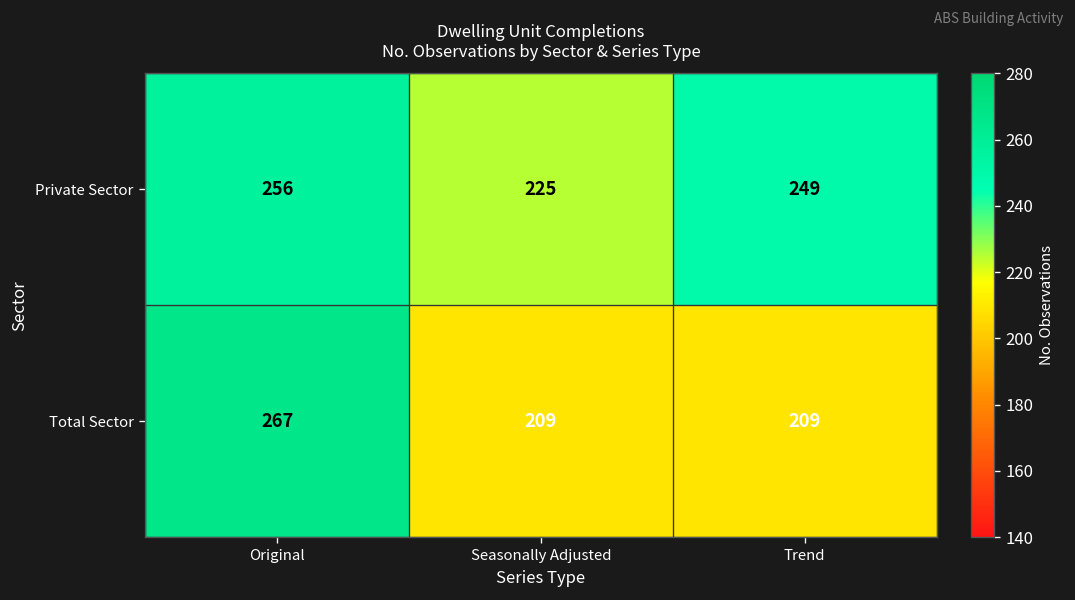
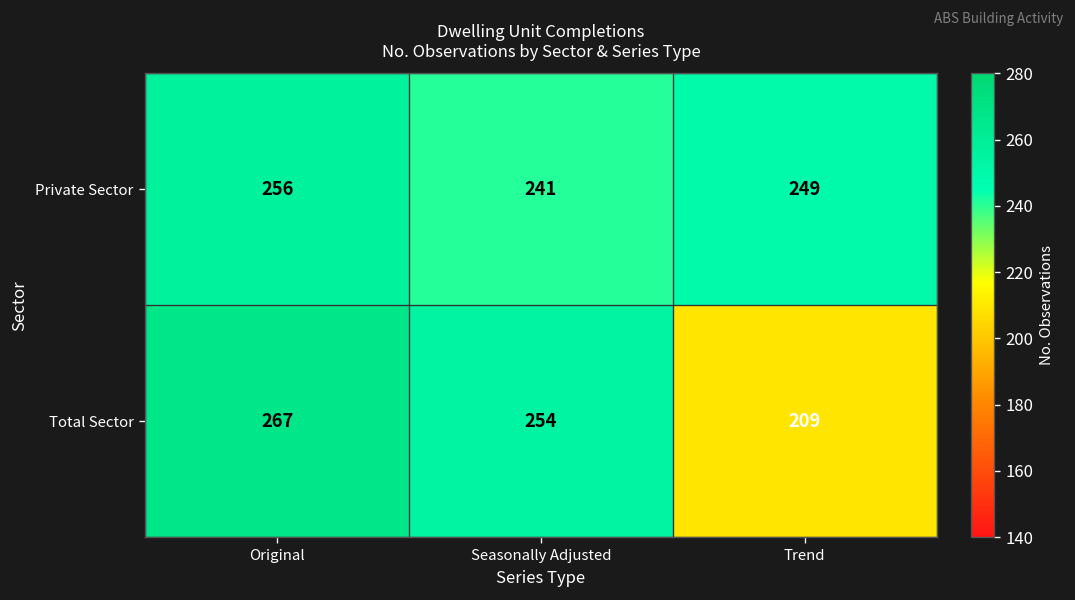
Private Sector, Seasonally Adjusted: 225 -> 241
Total Sector, Seasonally Adjusted: 209 -> 254
